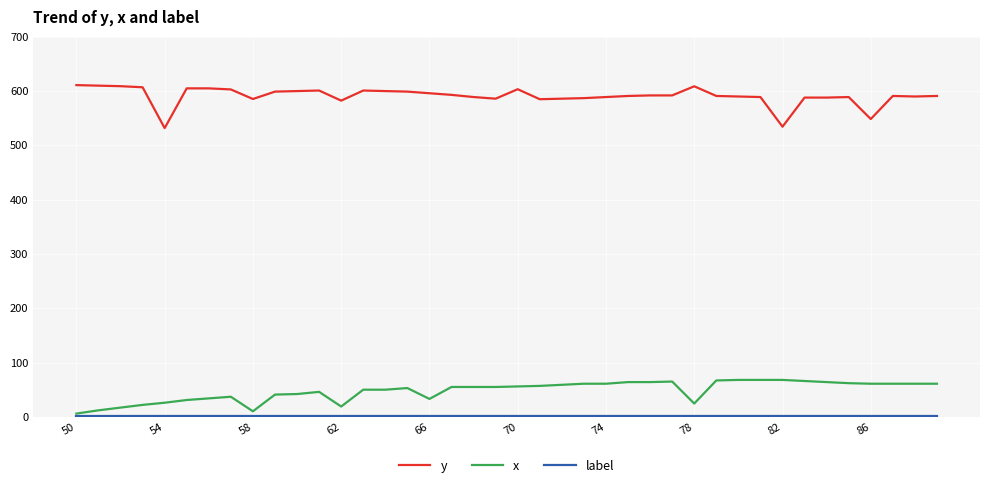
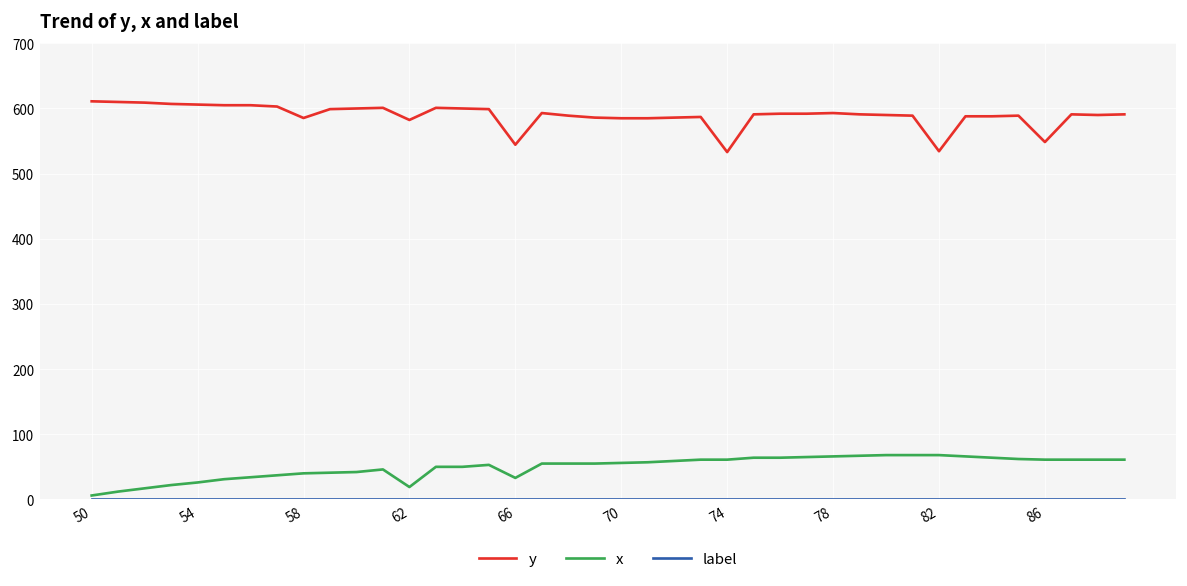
y, 54: 530 -> 610
x, 58: 10 -> 40
y, 66: 600 -> 540
y, 70: 600 -> 590
y, 74: 590 -> 530
y, 78: 610 -> 590
x, 78: 20 -> 70
